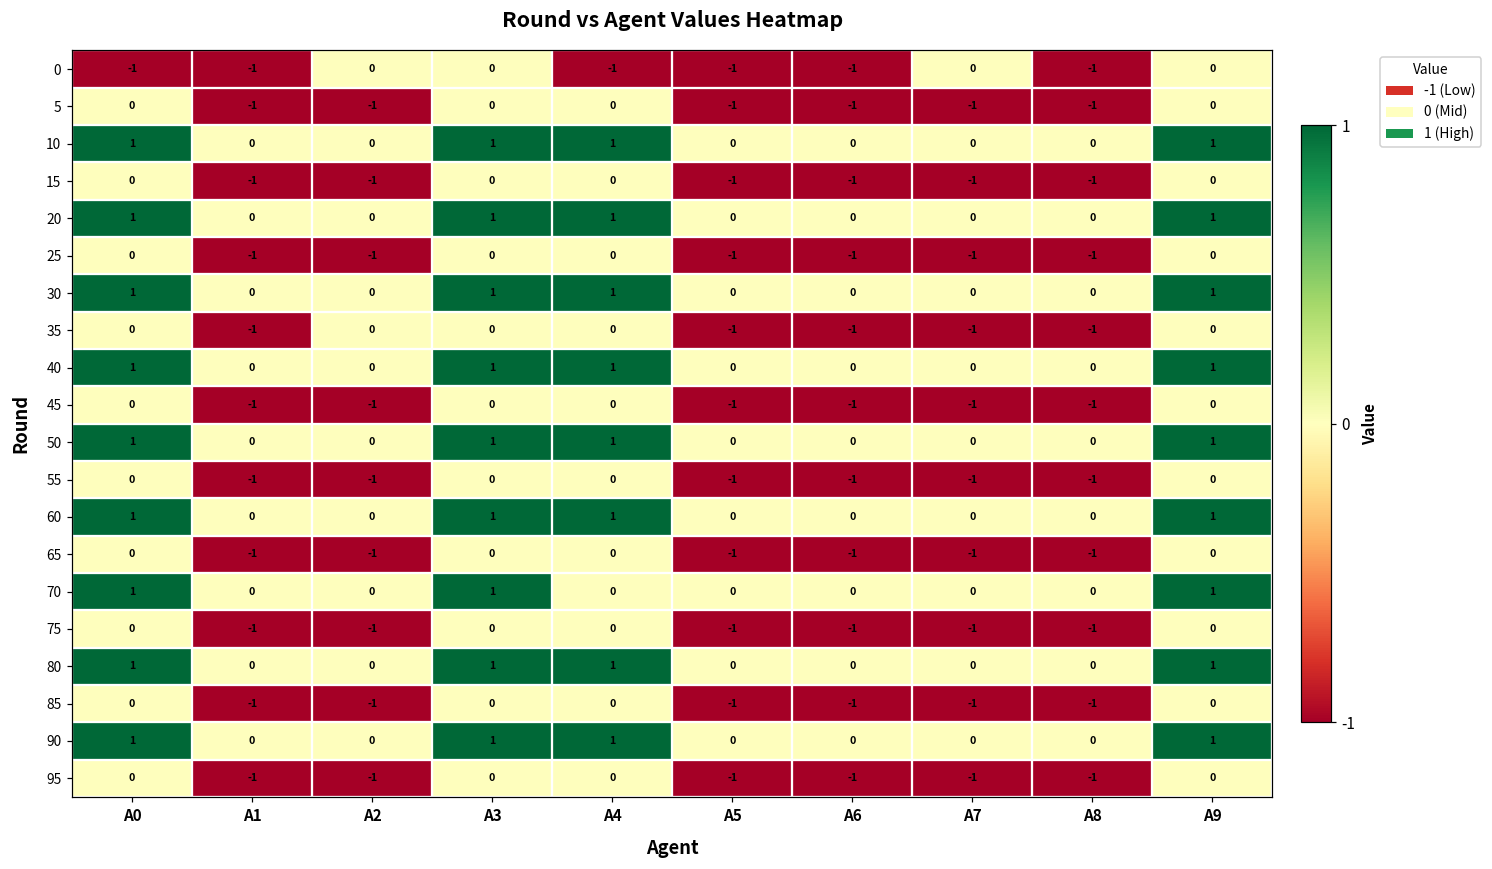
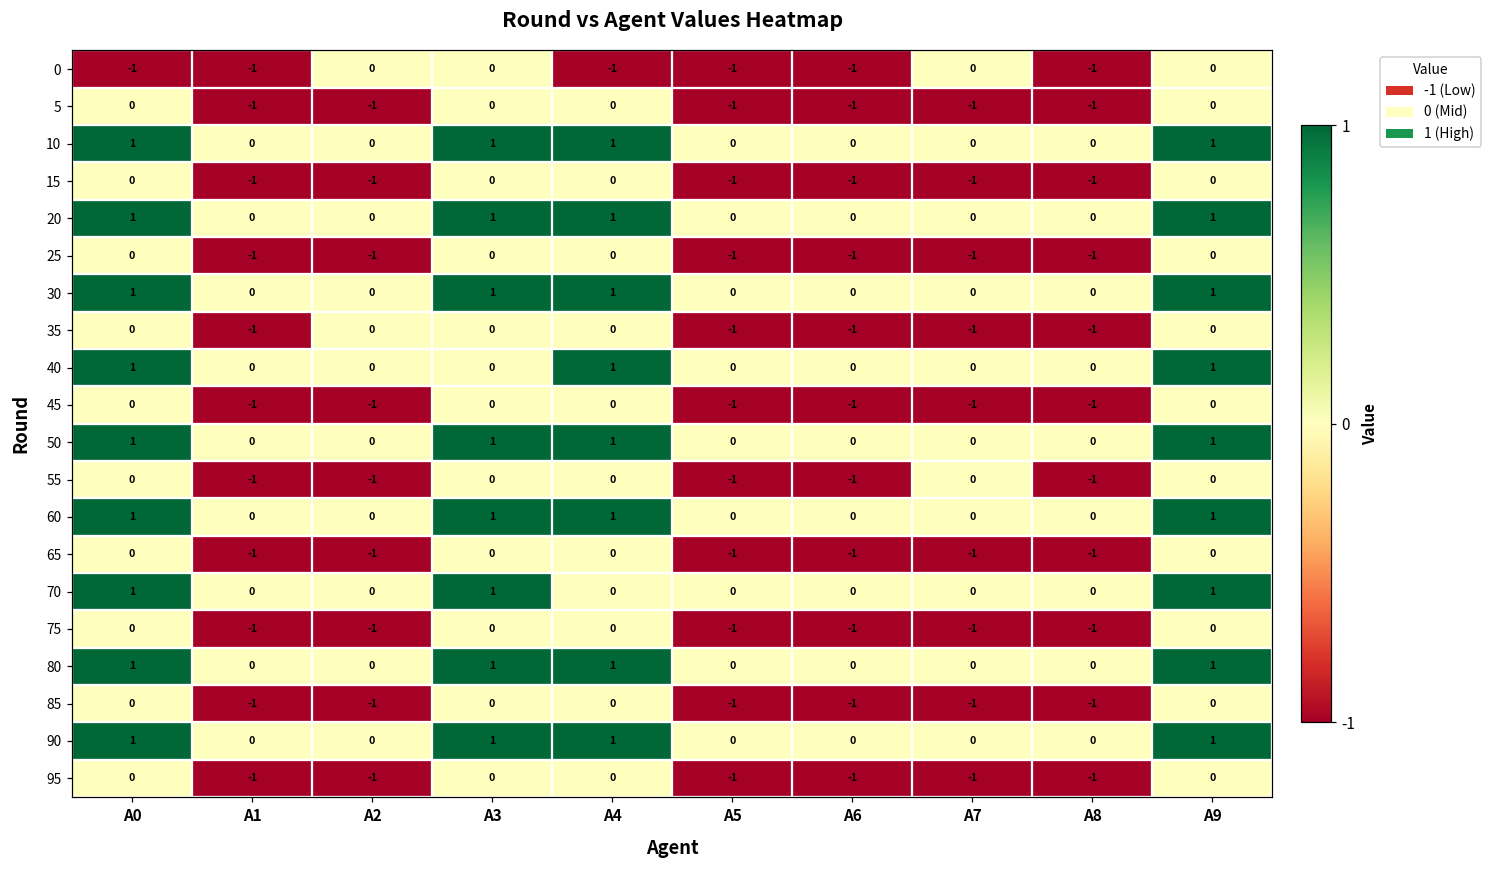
40, A3: 1 -> 0
55, A7: -1 -> 0
